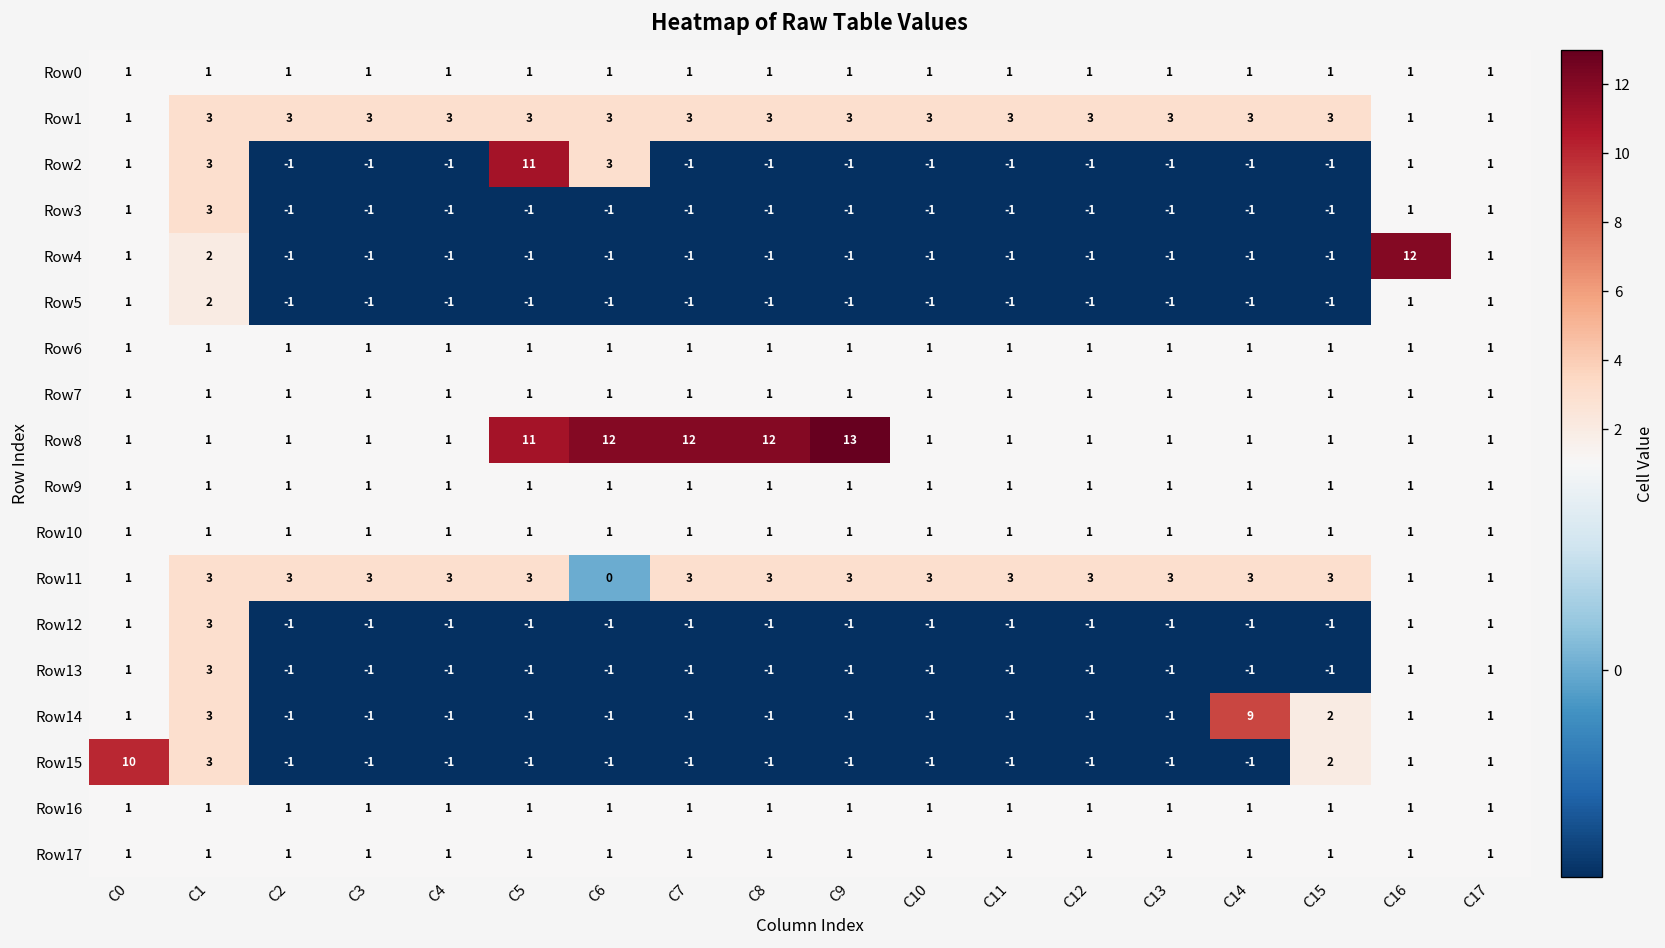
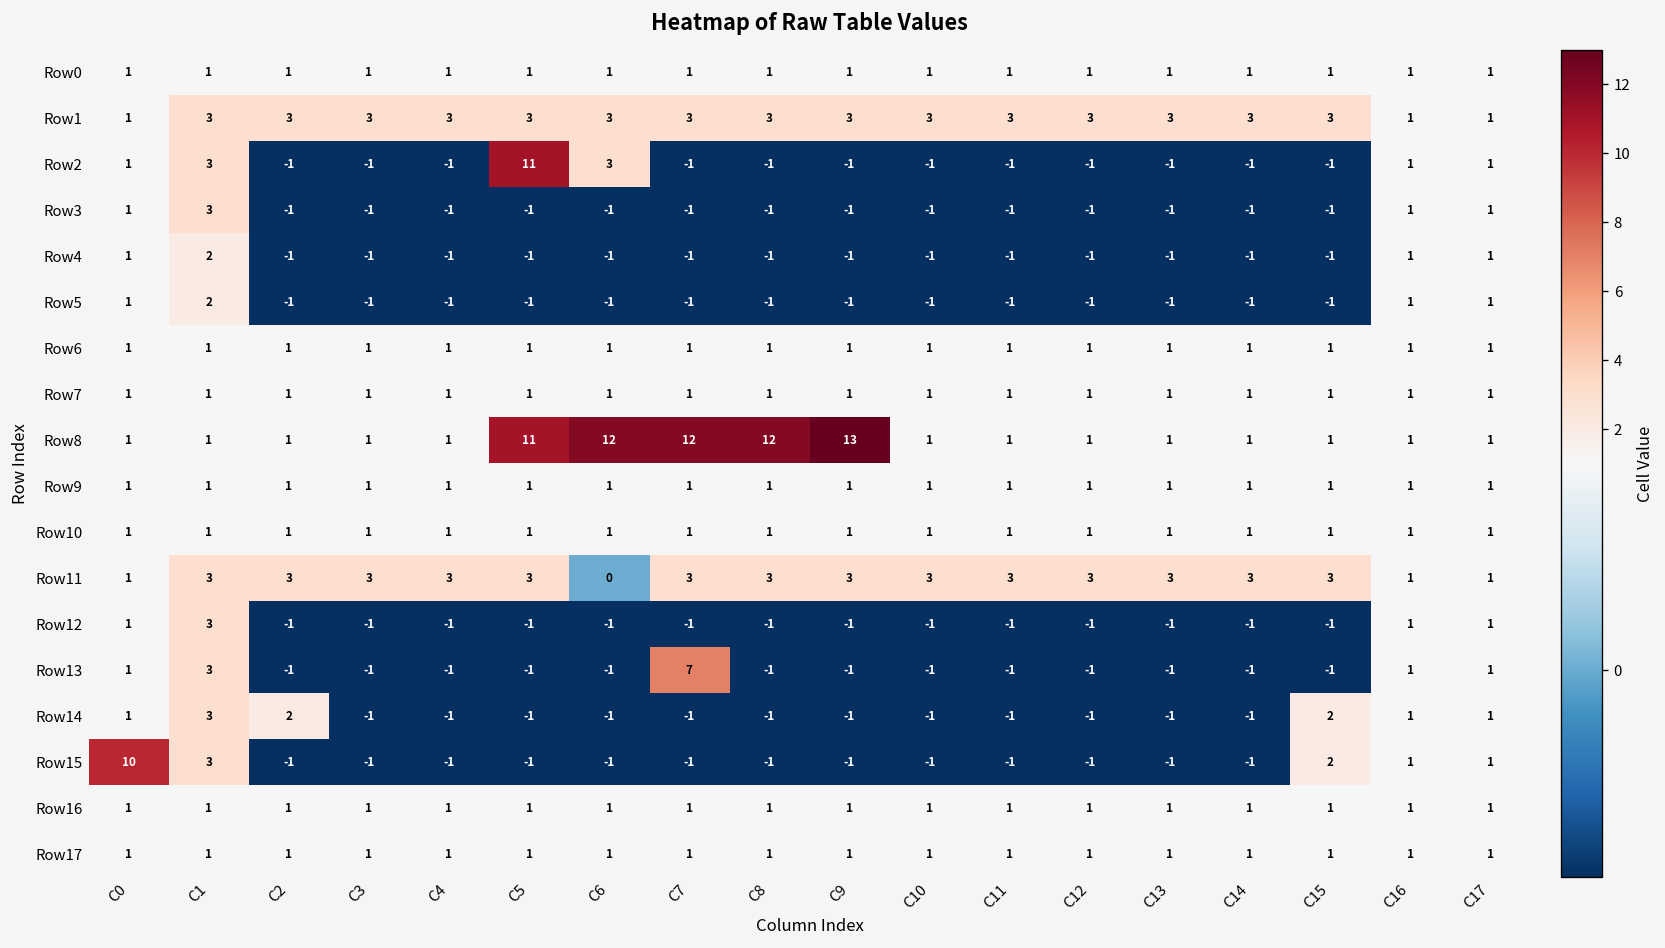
Row4, C16: 12 -> 1
Row13, C7: -1 -> 7
Row14, C2: -1 -> 2
Row14, C14: 9 -> -1
